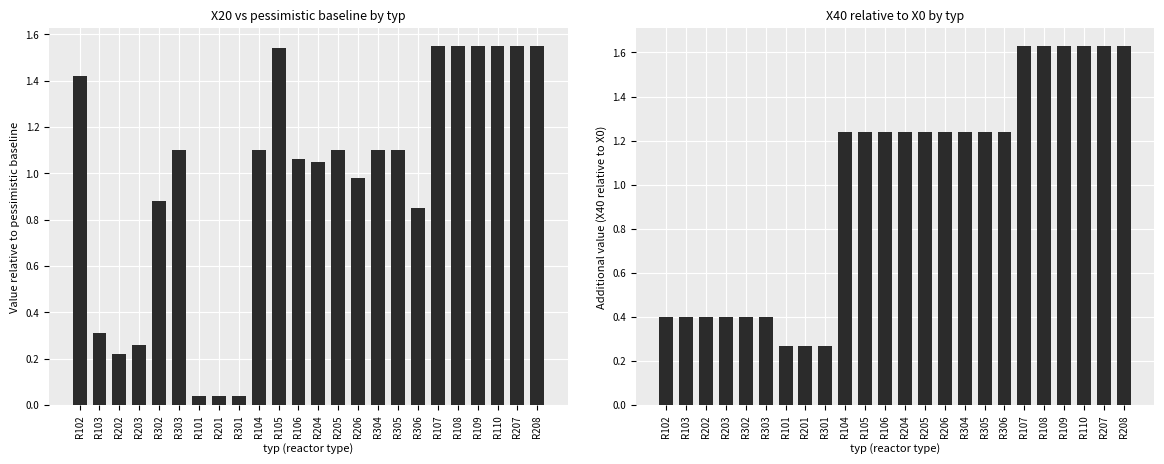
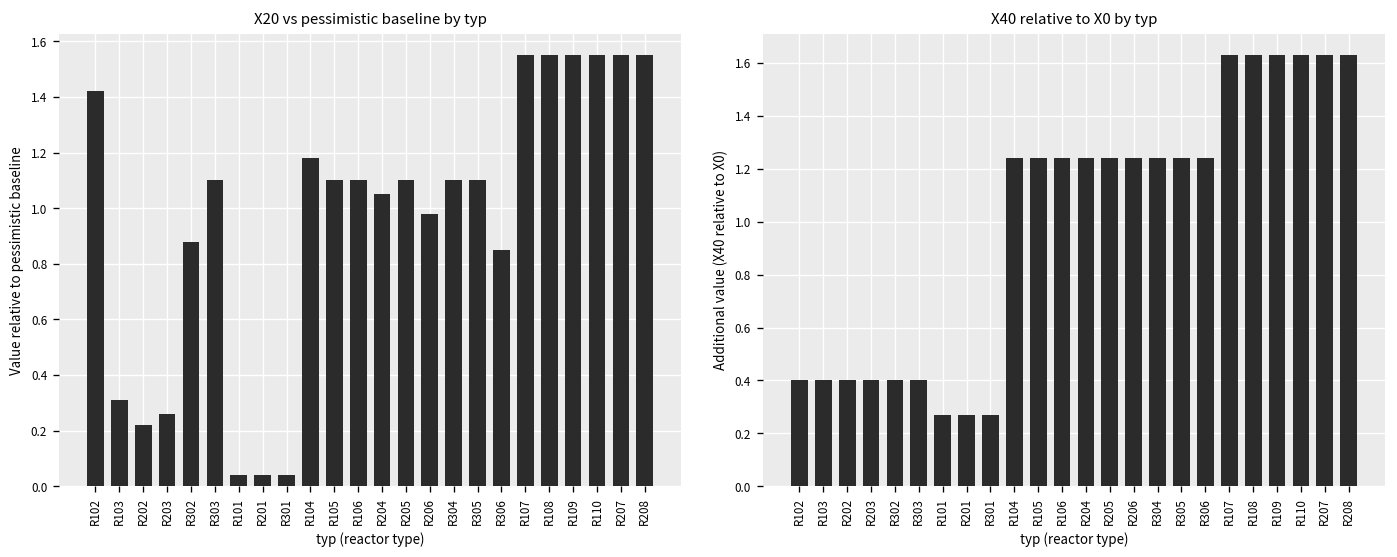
X20 vs pessimistic baseline by typ, R104: 1.10 -> 1.18
X20 vs pessimistic baseline by typ, R105: 1.54 -> 1.10
X20 vs pessimistic baseline by typ, R106: 1.06 -> 1.10
